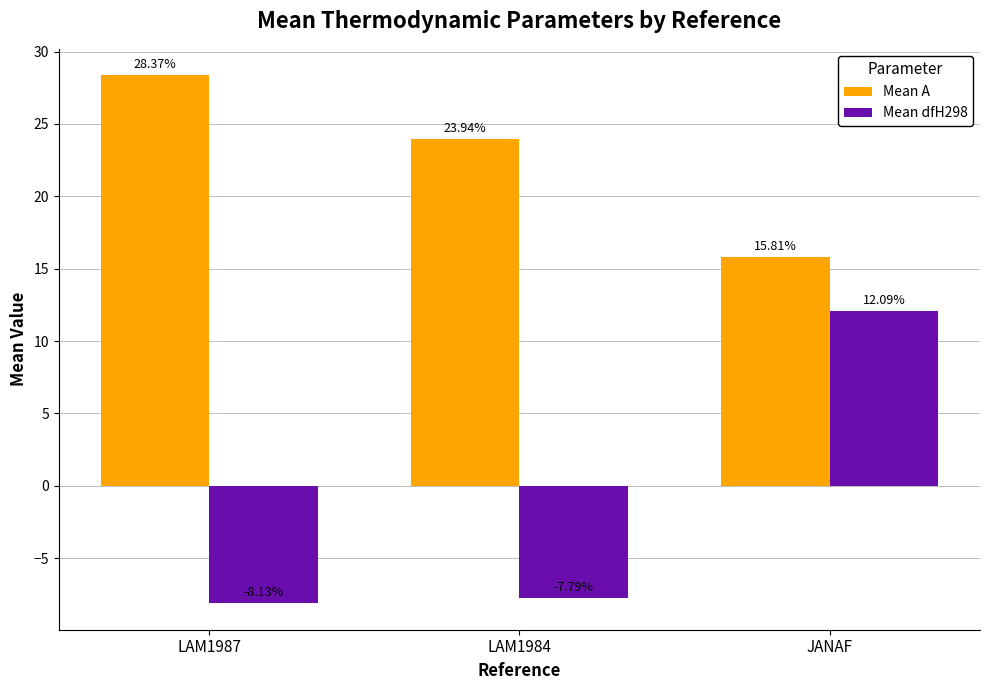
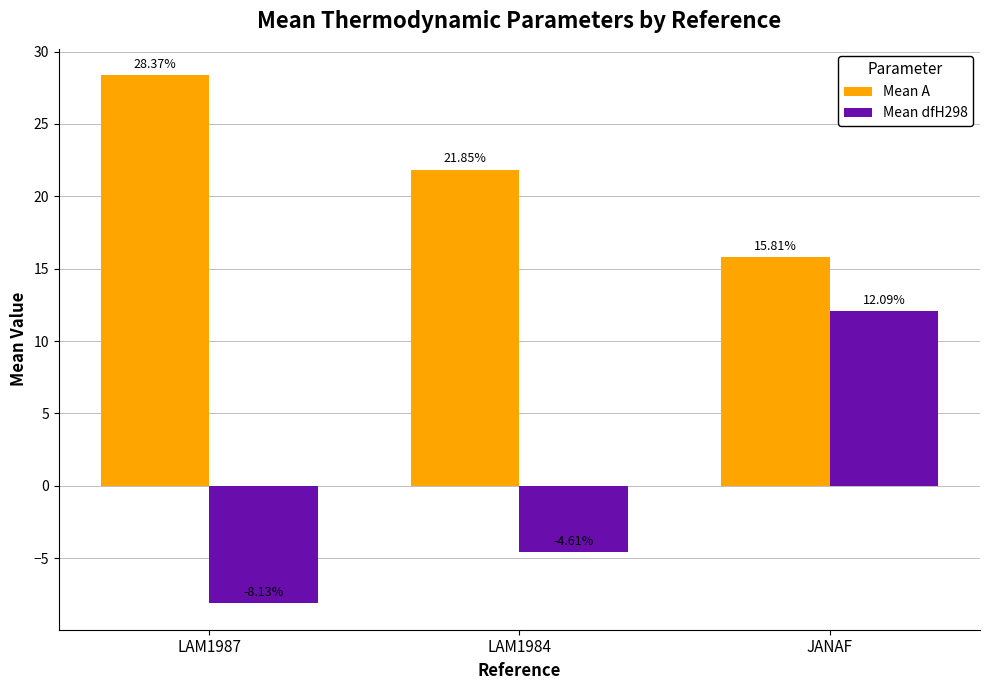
Mean A, LAM1984: 23.94% -> 21.85%
Mean dfH298, LAM1984: -7.79% -> -4.61%
